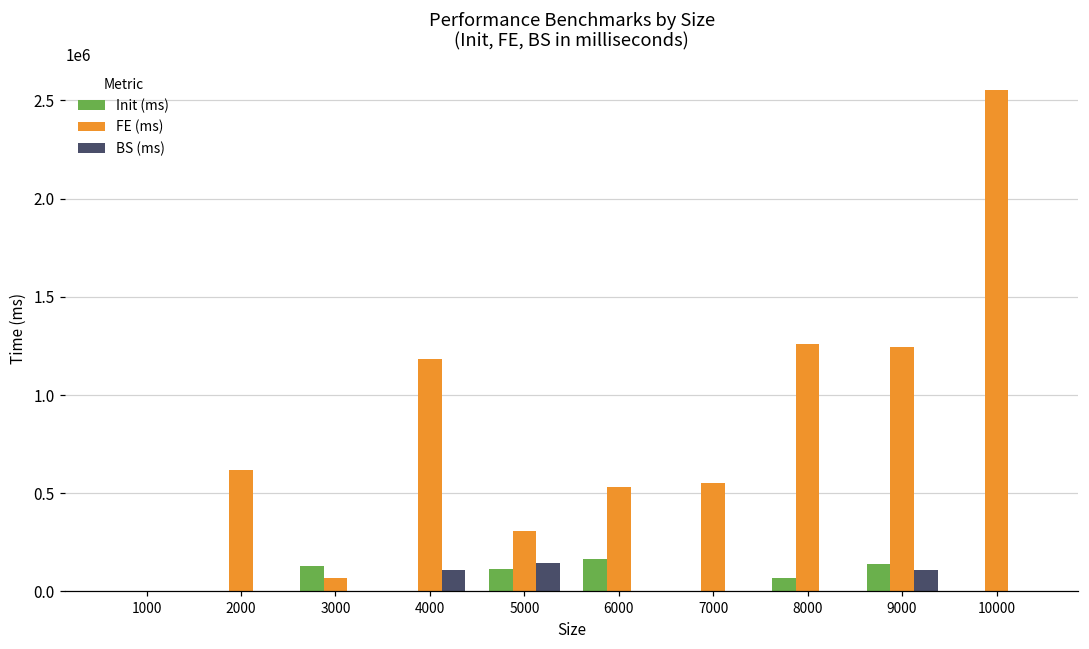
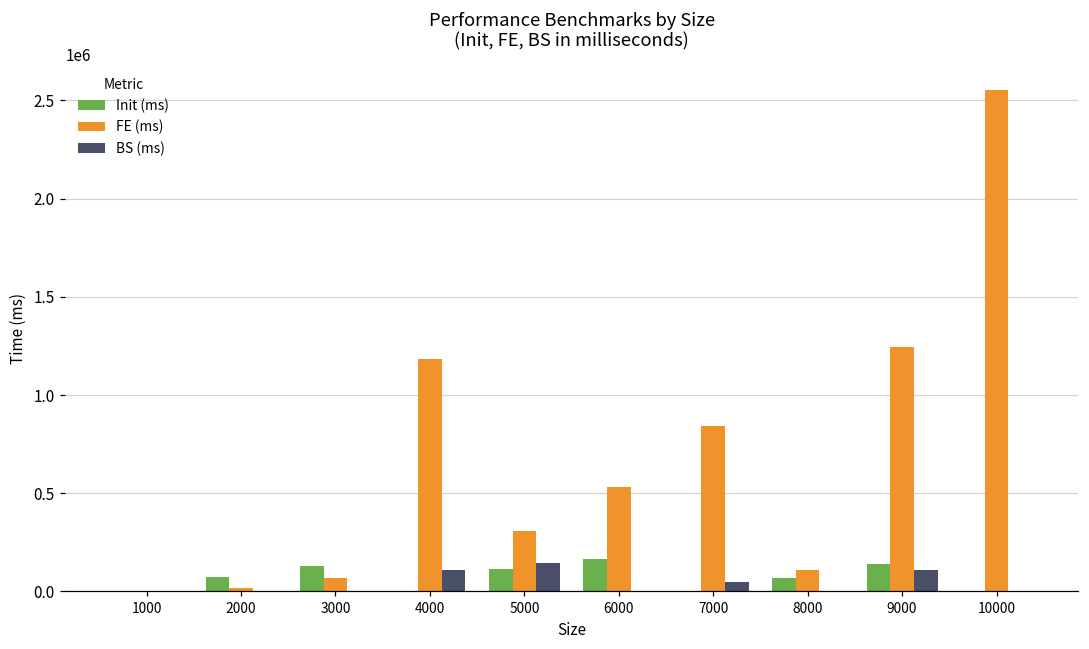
Init (ms), 2000: 0 -> 80000
FE (ms), 2000: 620000 -> 20000
FE (ms), 7000: 550000 -> 840000
BS (ms), 7000: 0 -> 50000
FE (ms), 8000: 1260000 -> 110000
